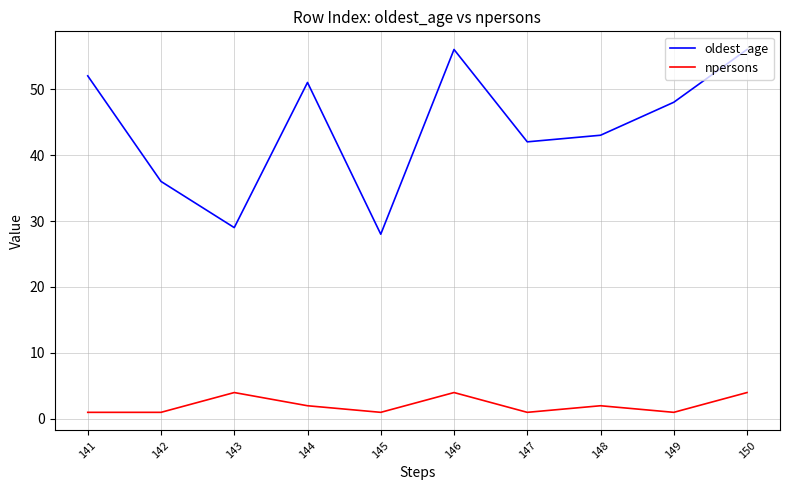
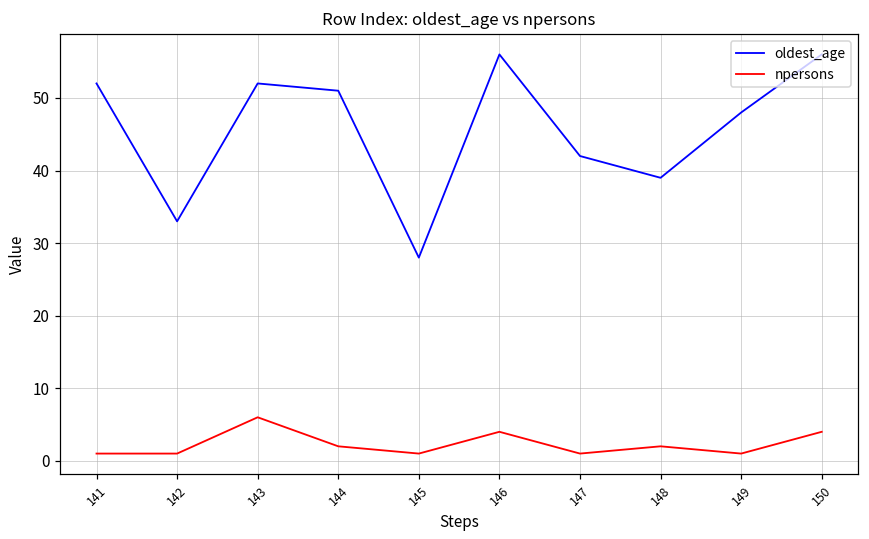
oldest_age, 142: 36 -> 33
oldest_age, 143: 29 -> 52
npersons, 143: 4 -> 6
oldest_age, 148: 43 -> 39
